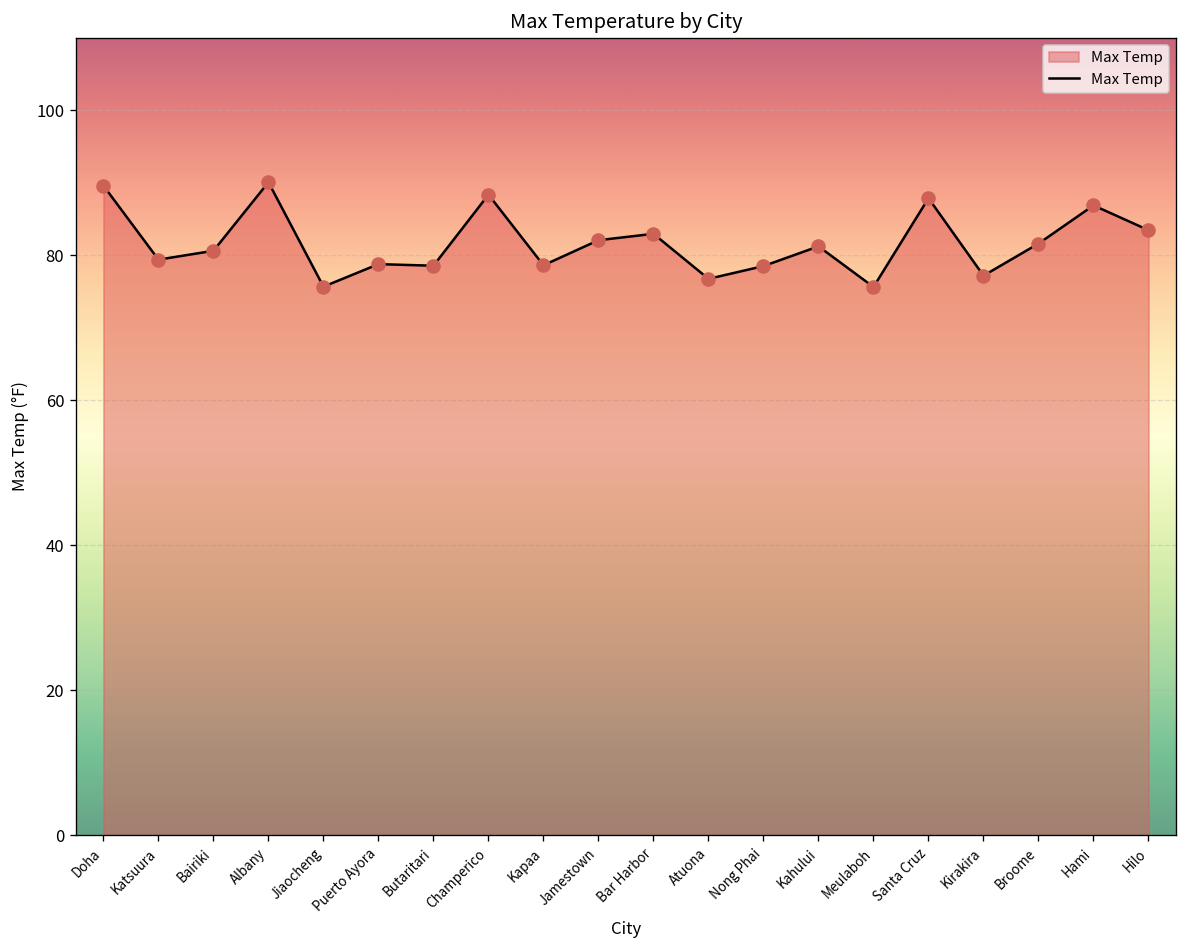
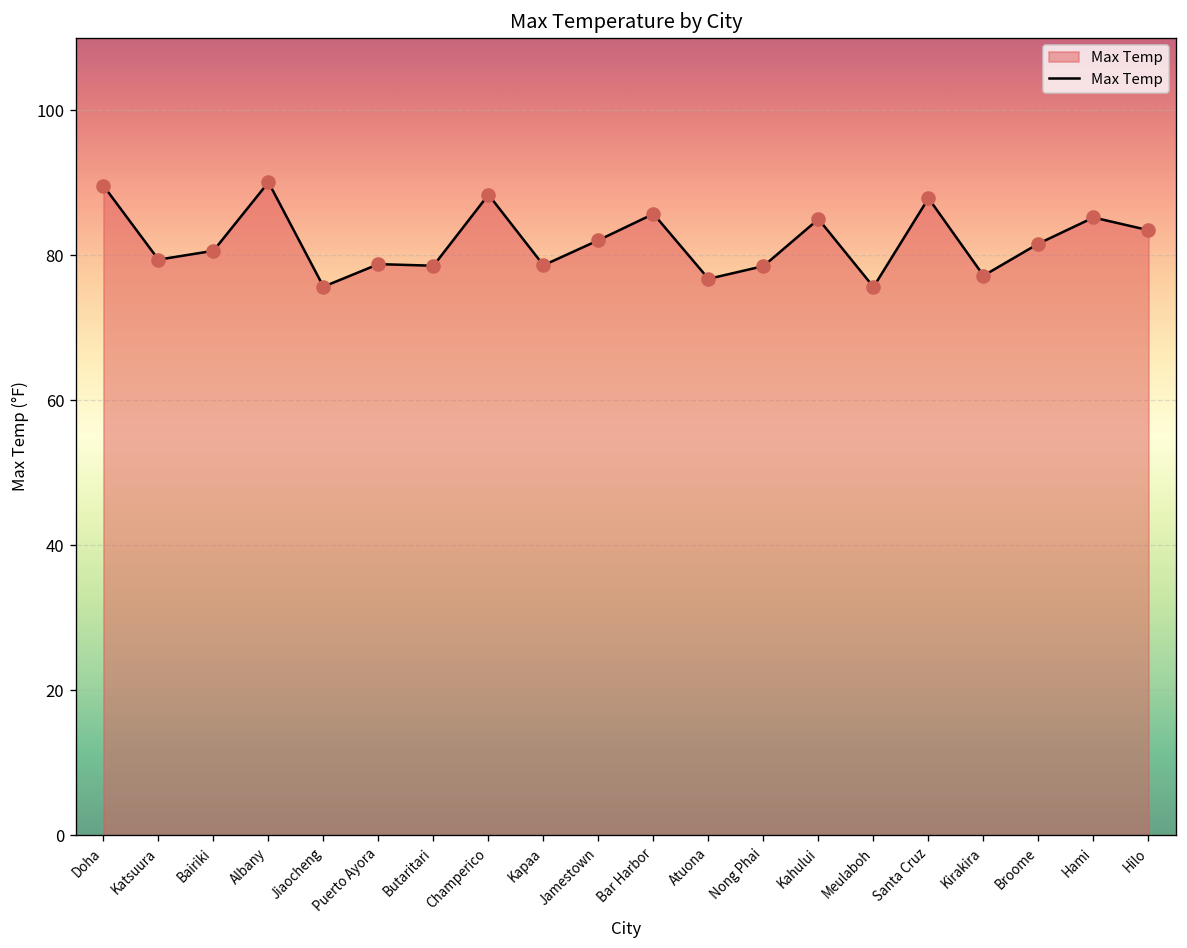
Bar Harbor: 83 -> 86
Kahului: 81 -> 85
Hami: 87 -> 85
